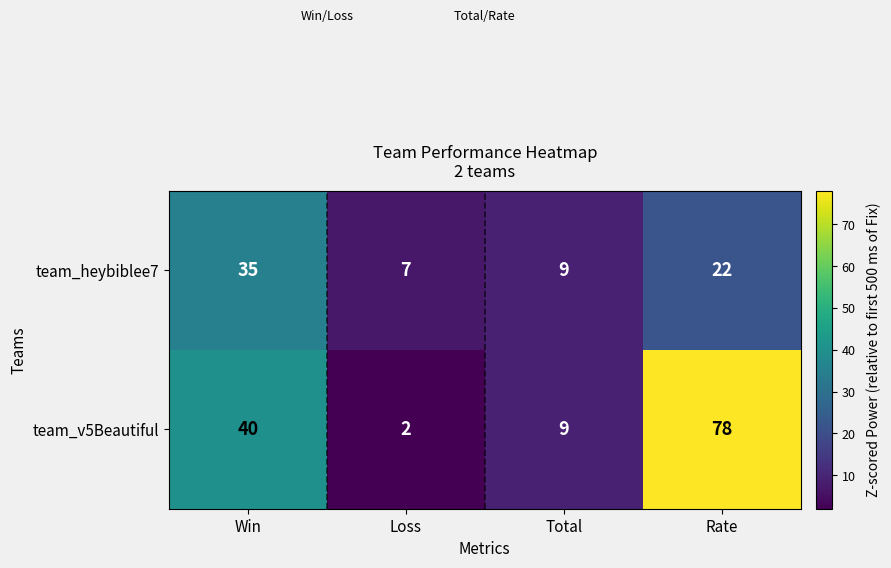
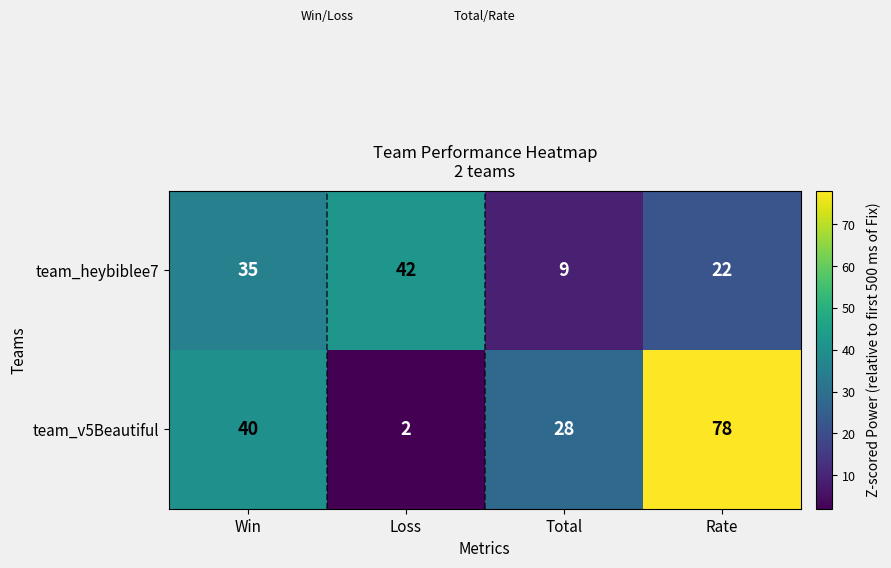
team_heybiblee7, Loss: 7 -> 42
team_v5Beautiful, Total: 9 -> 28
